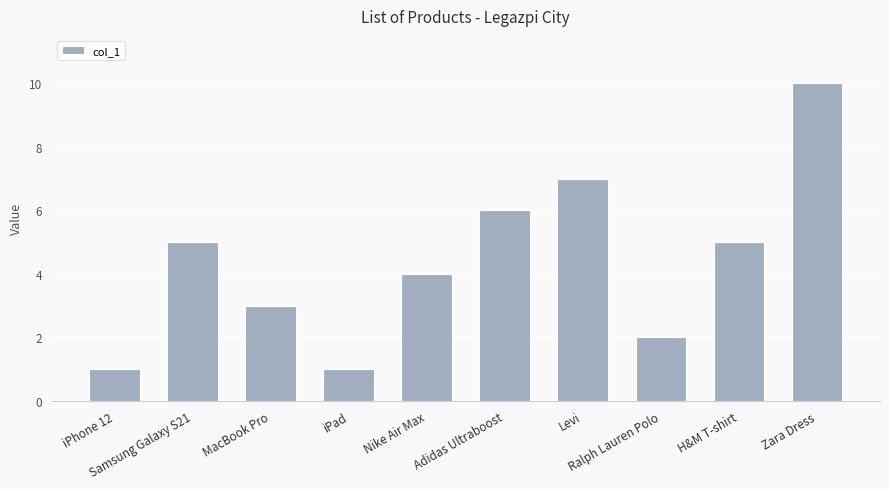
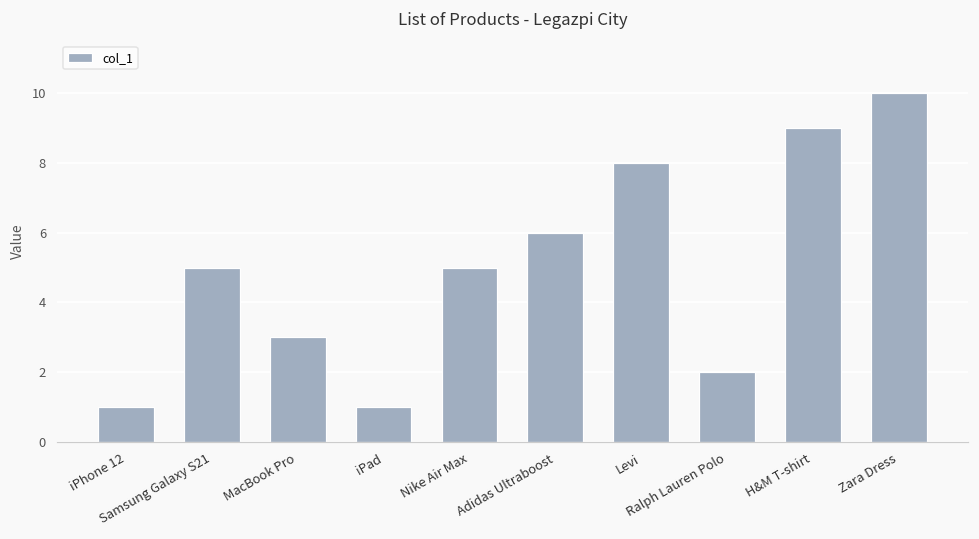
Nike Air Max: 4 -> 5
Levi: 7 -> 8
H&M T-shirt: 5 -> 9
